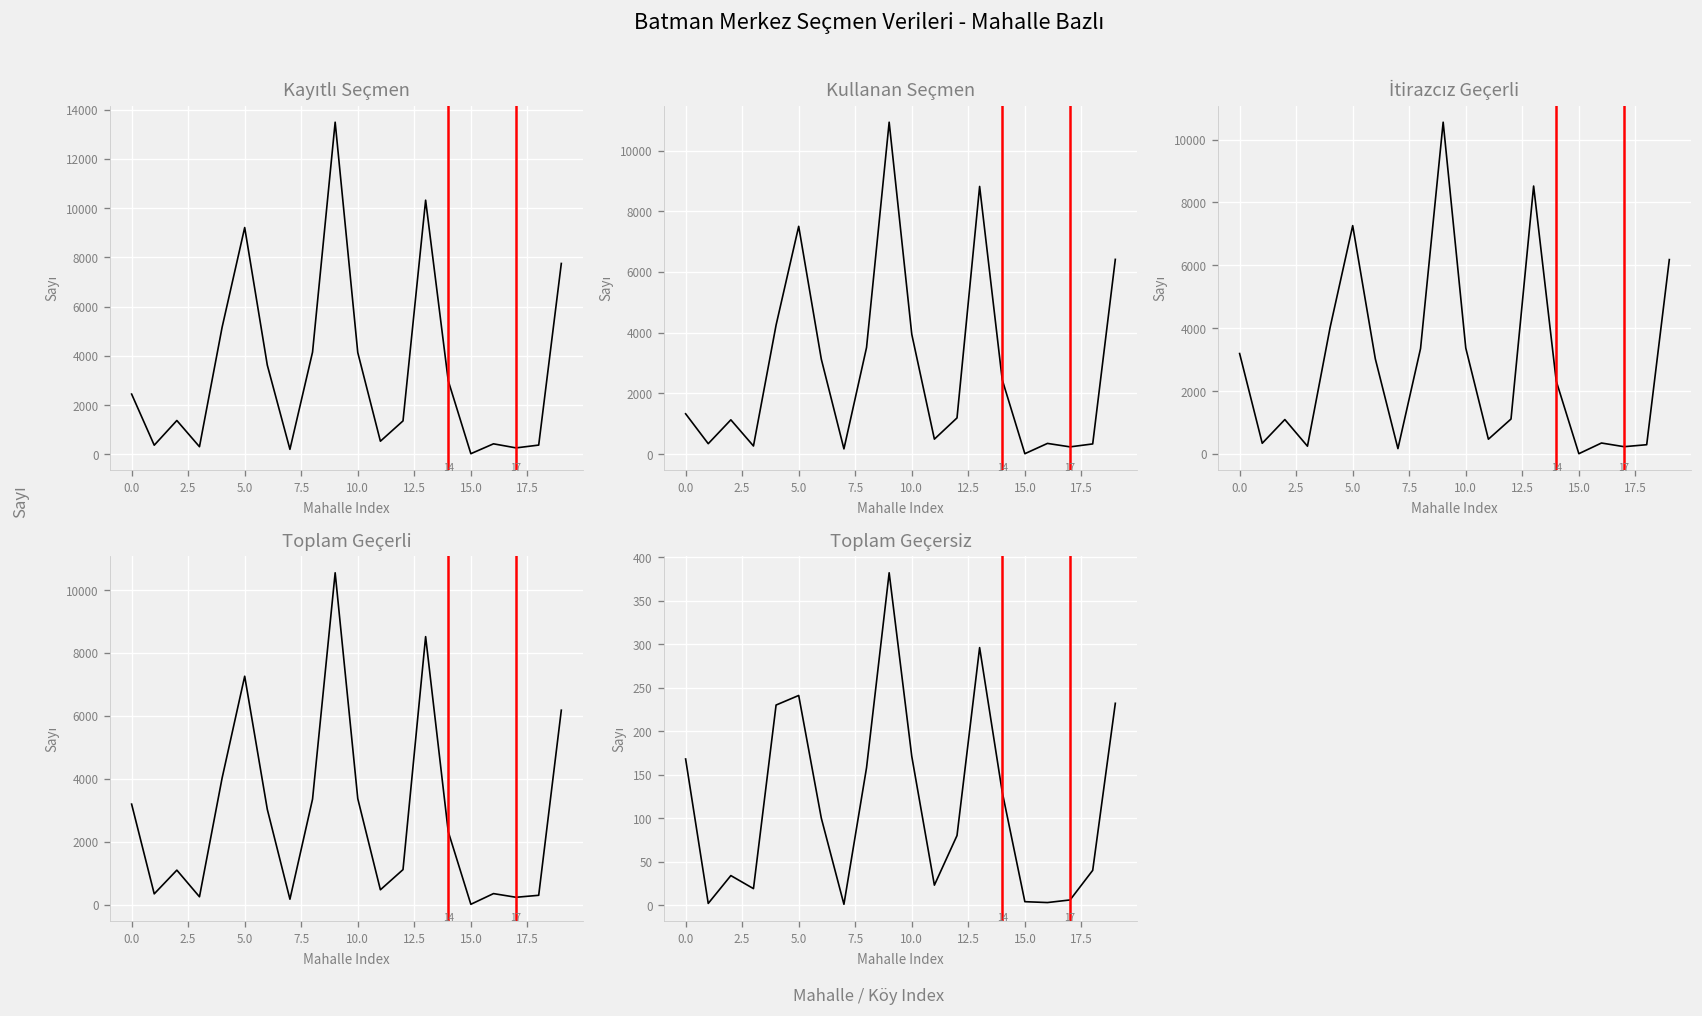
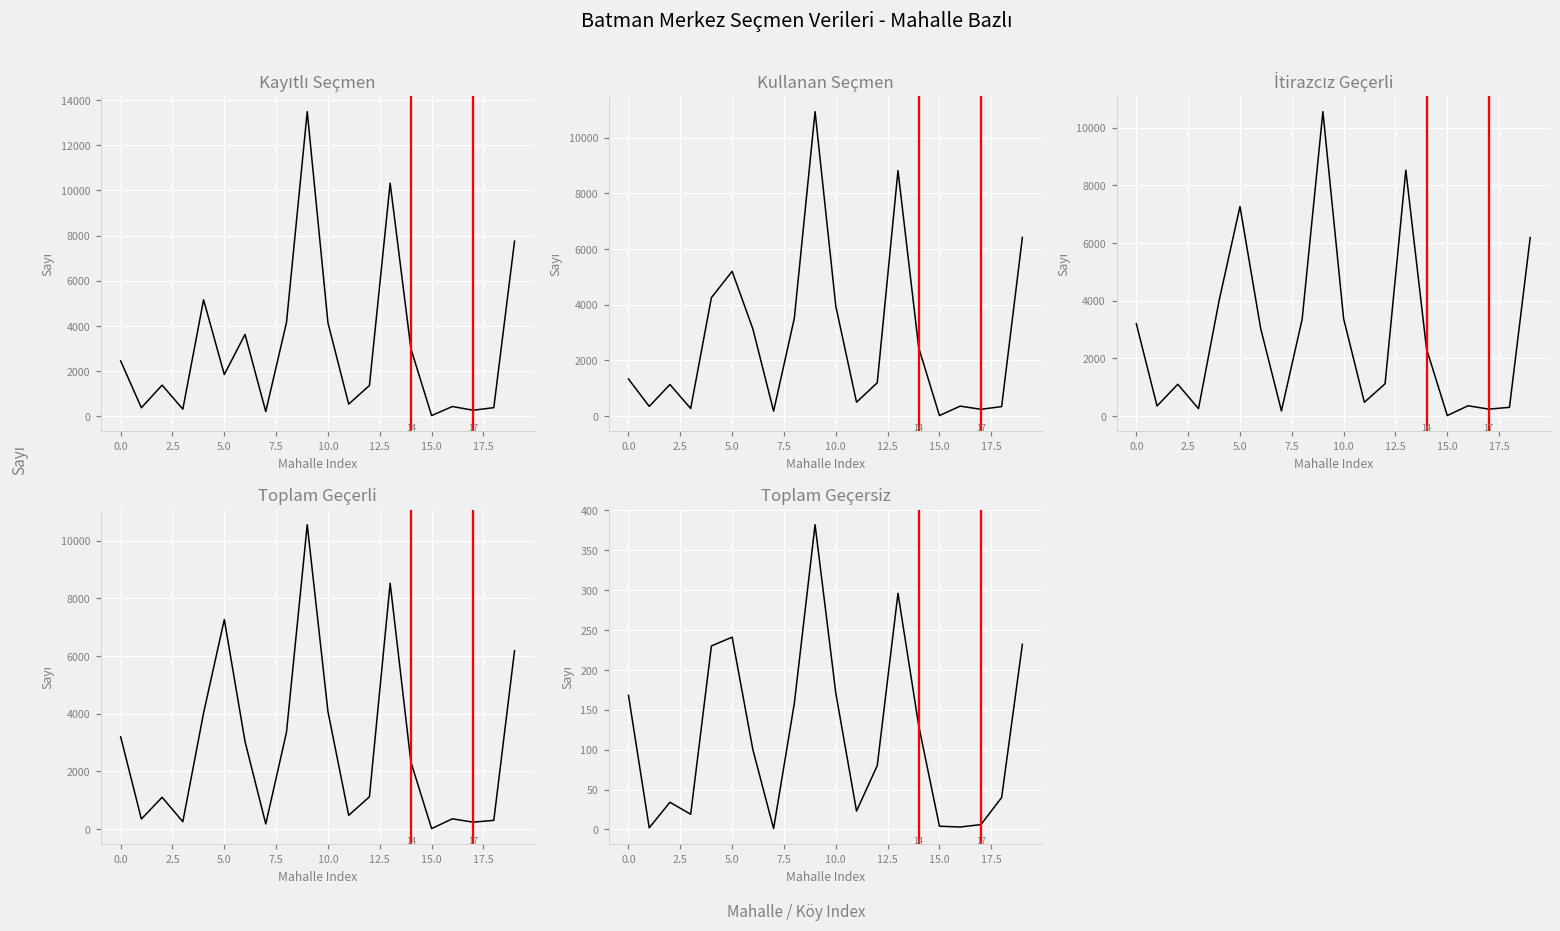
Kayıtlı Seçmen, 5.0: 9200 -> 1800
Kullanan Seçmen, 5.0: 7500 -> 5200
Toplam Geçerli, 10.0: 3400 -> 4100
